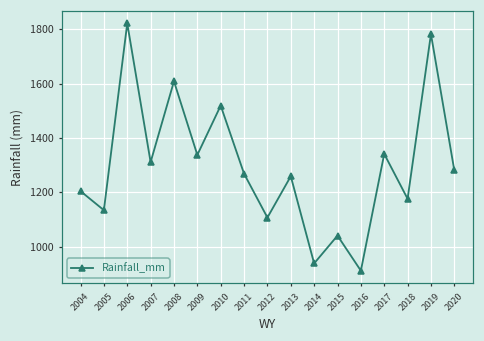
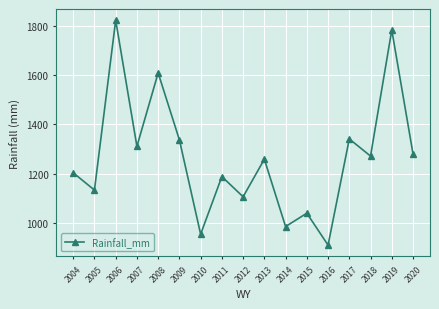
2010: 1520 -> 960
2011: 1270 -> 1190
2014: 940 -> 990
2018: 1180 -> 1270
